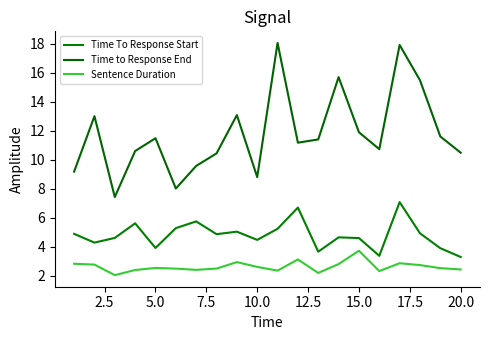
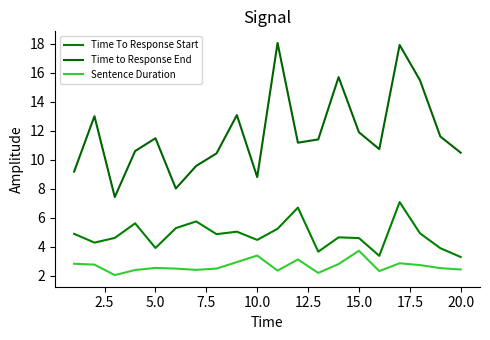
Sentence Duration, 10.0: 2.6 -> 3.4
